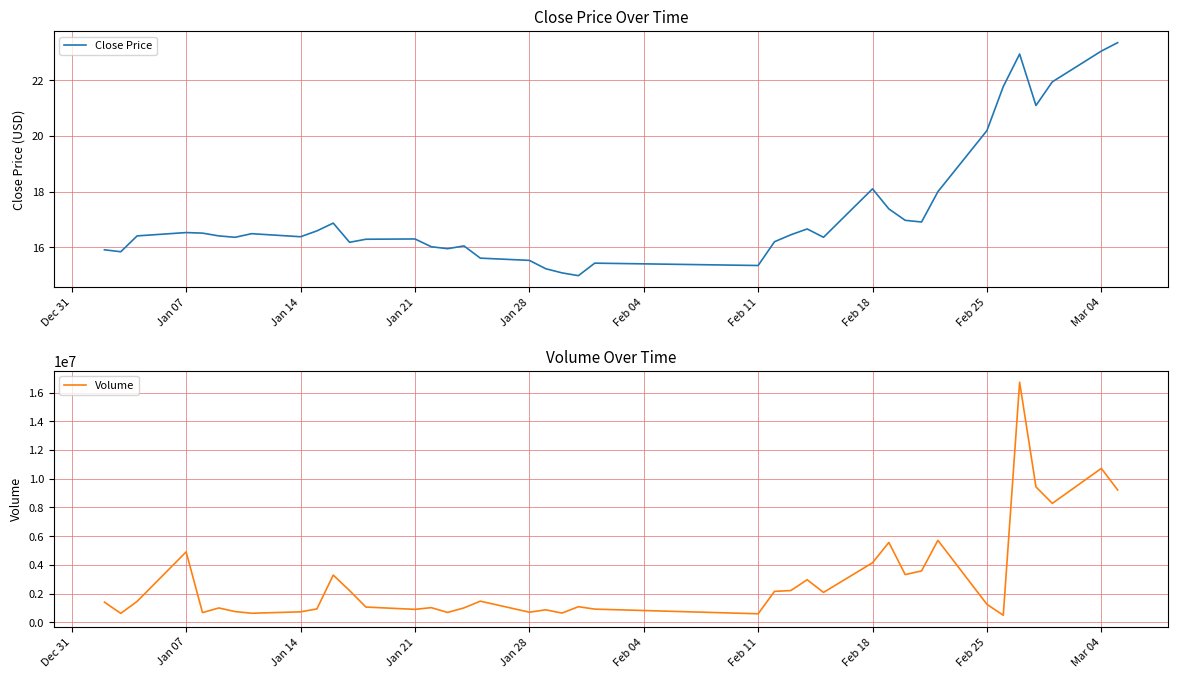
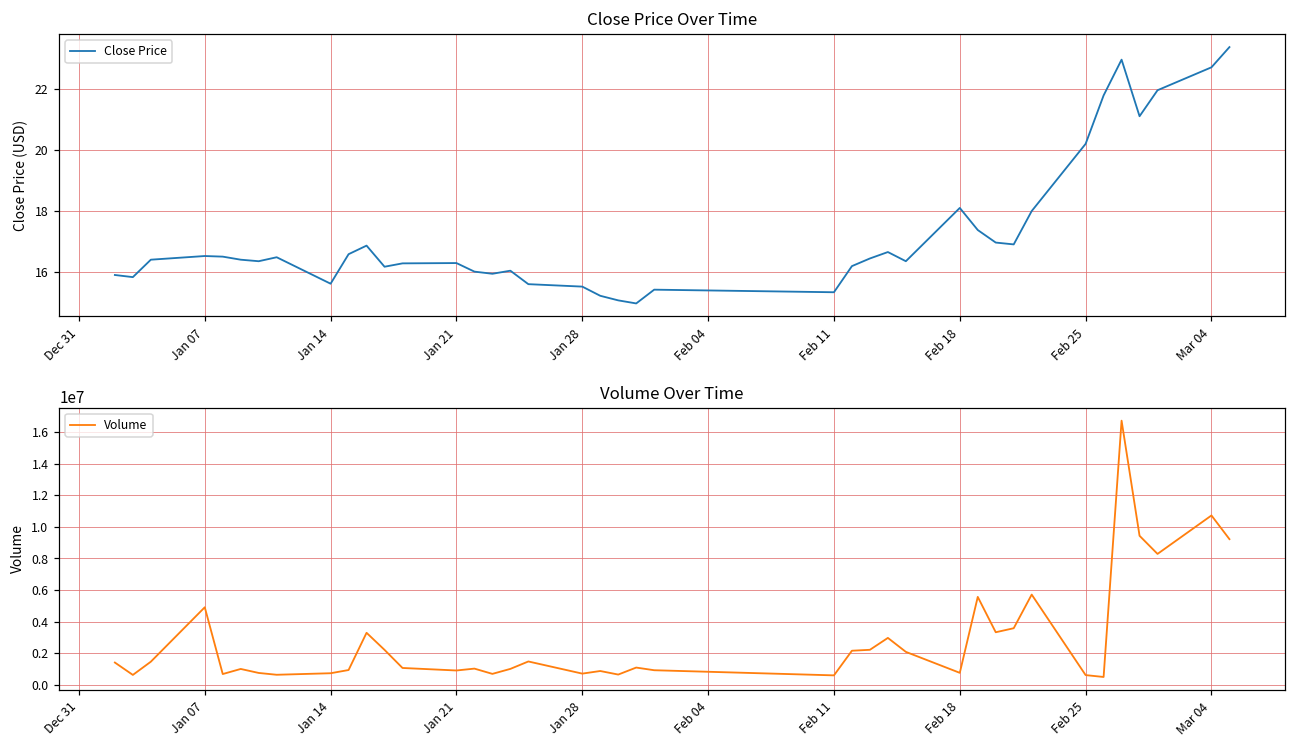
Close Price Over Time, Jan 14: 16.4 -> 15.6
Close Price Over Time, Mar 04: 23.1 -> 22.7
Volume Over Time, Feb 18: 4200000 -> 800000
Volume Over Time, Feb 25: 1300000 -> 600000
